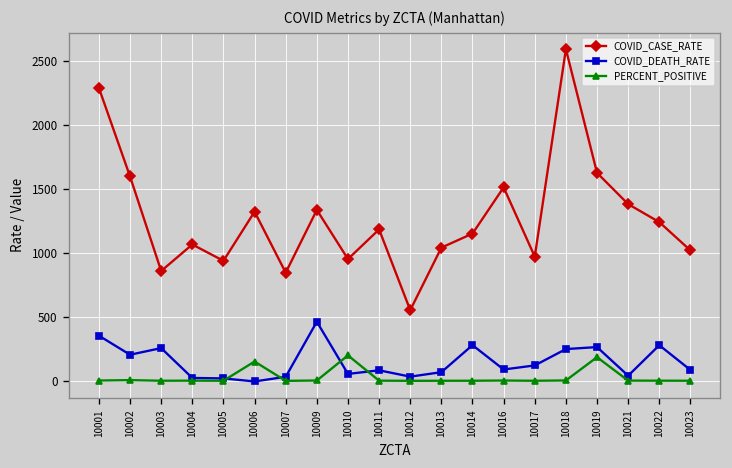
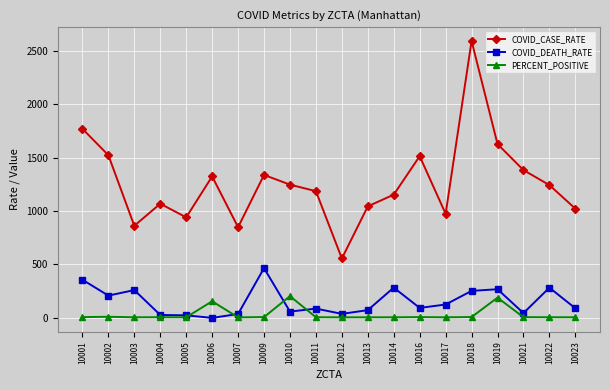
COVID_CASE_RATE, 10001: 2290 -> 1770
COVID_CASE_RATE, 10002: 1600 -> 1520
COVID_CASE_RATE, 10010: 950 -> 1250
